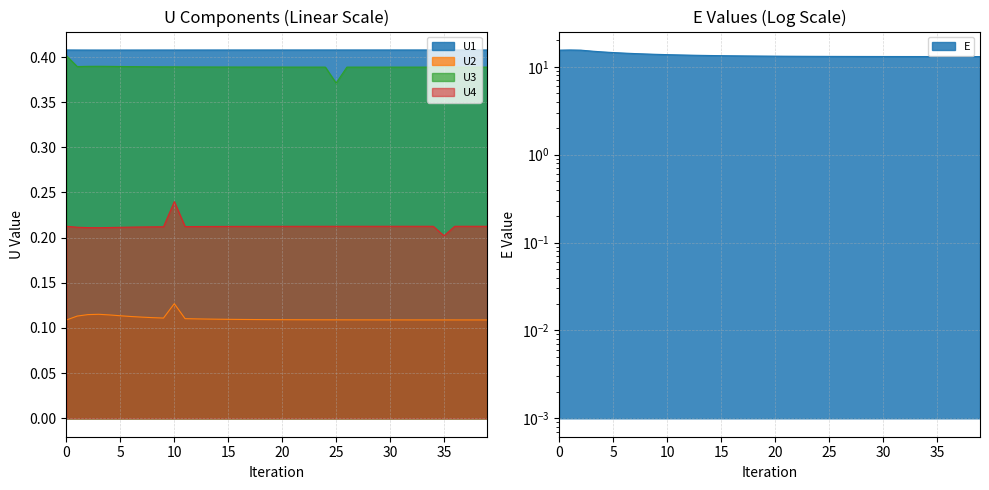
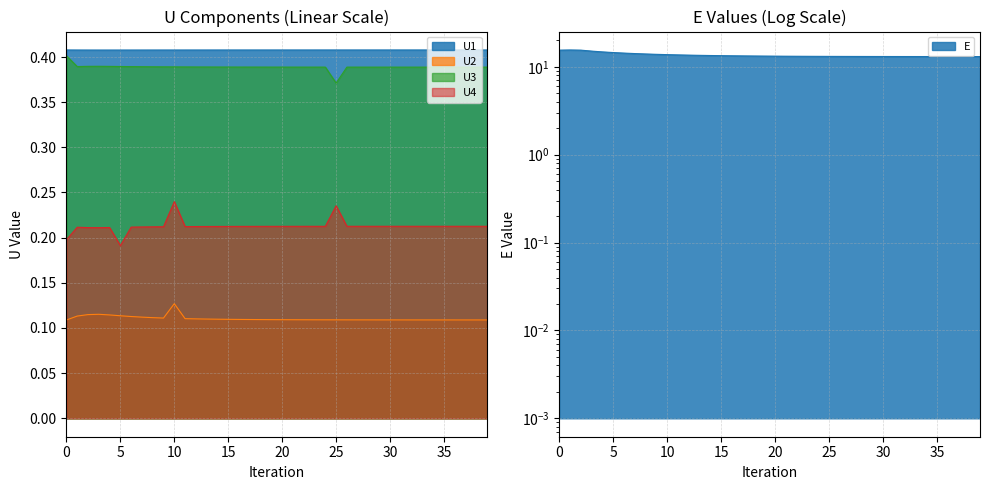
U Components (Linear Scale), U4, 0: 0.21 -> 0.20
U Components (Linear Scale), U4, 5: 0.21 -> 0.19
U Components (Linear Scale), U4, 25: 0.21 -> 0.24
U Components (Linear Scale), U4, 35: 0.20 -> 0.21
